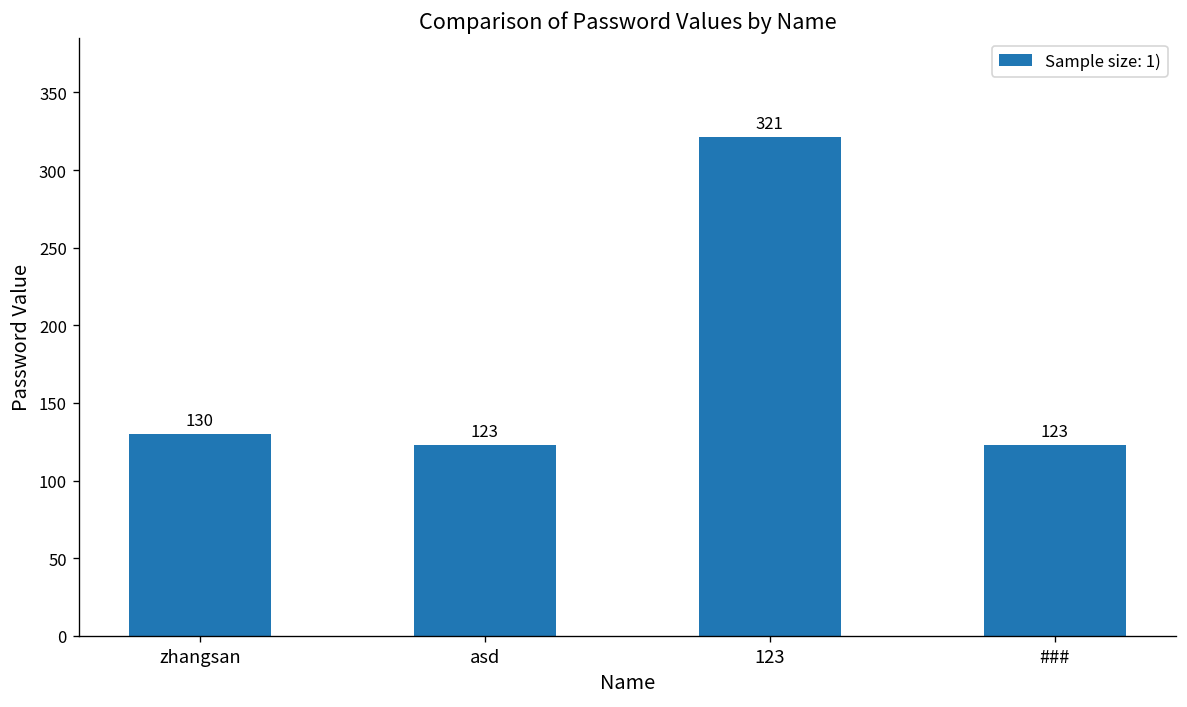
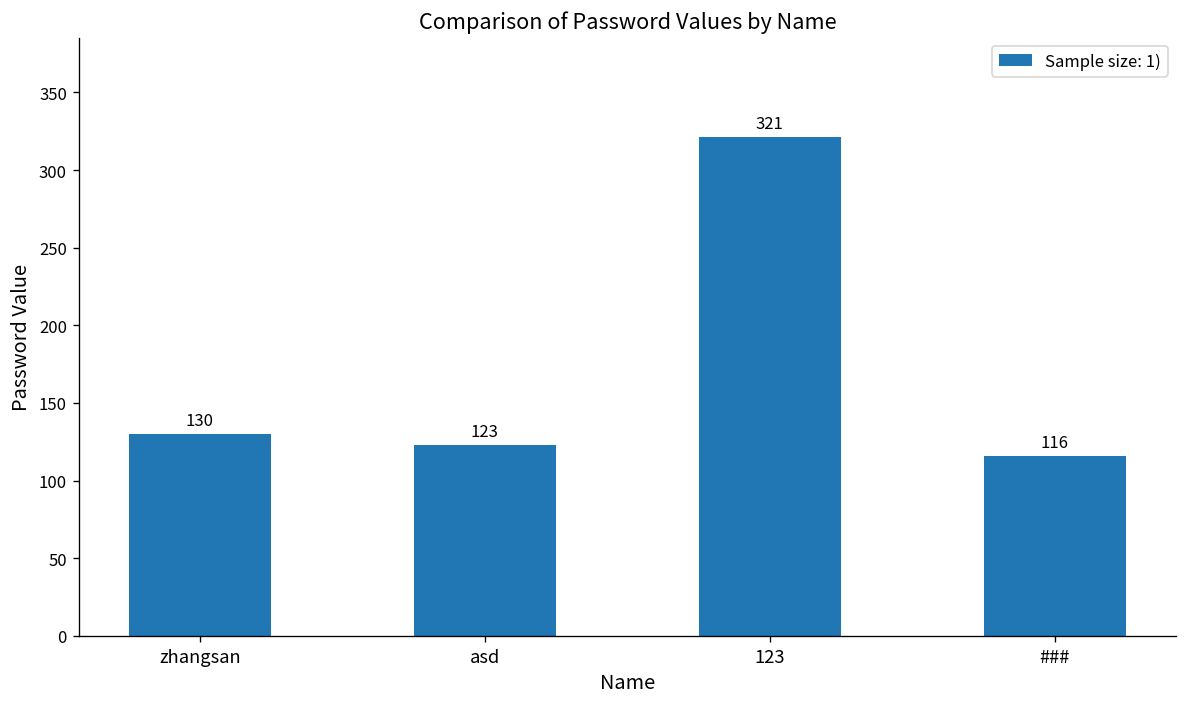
###: 123 -> 116
